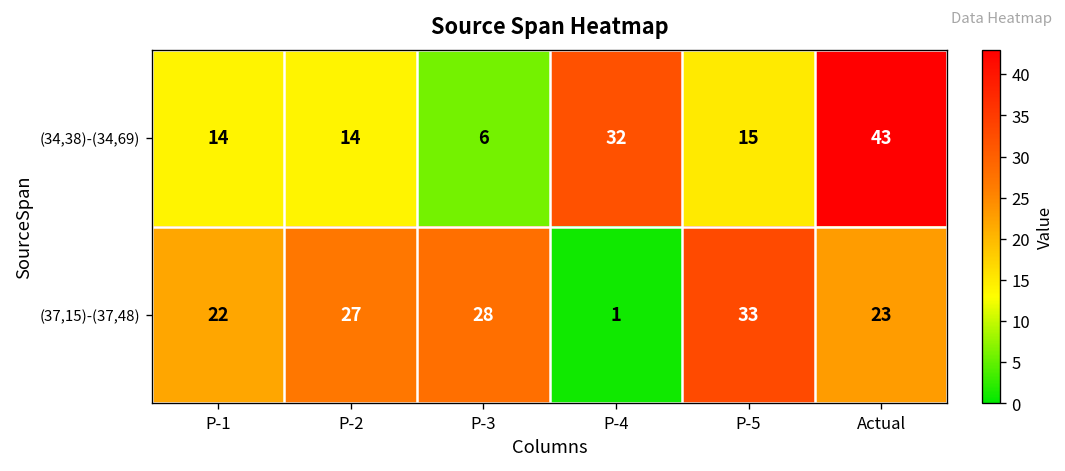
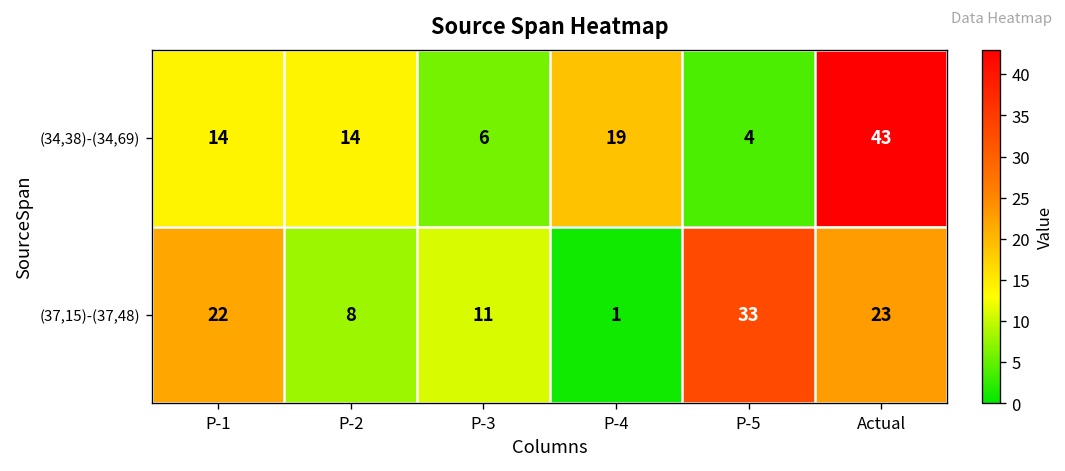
(34,38)-(34,69), P-4: 32 -> 19
(34,38)-(34,69), P-5: 15 -> 4
(37,15)-(37,48), P-2: 27 -> 8
(37,15)-(37,48), P-3: 28 -> 11
